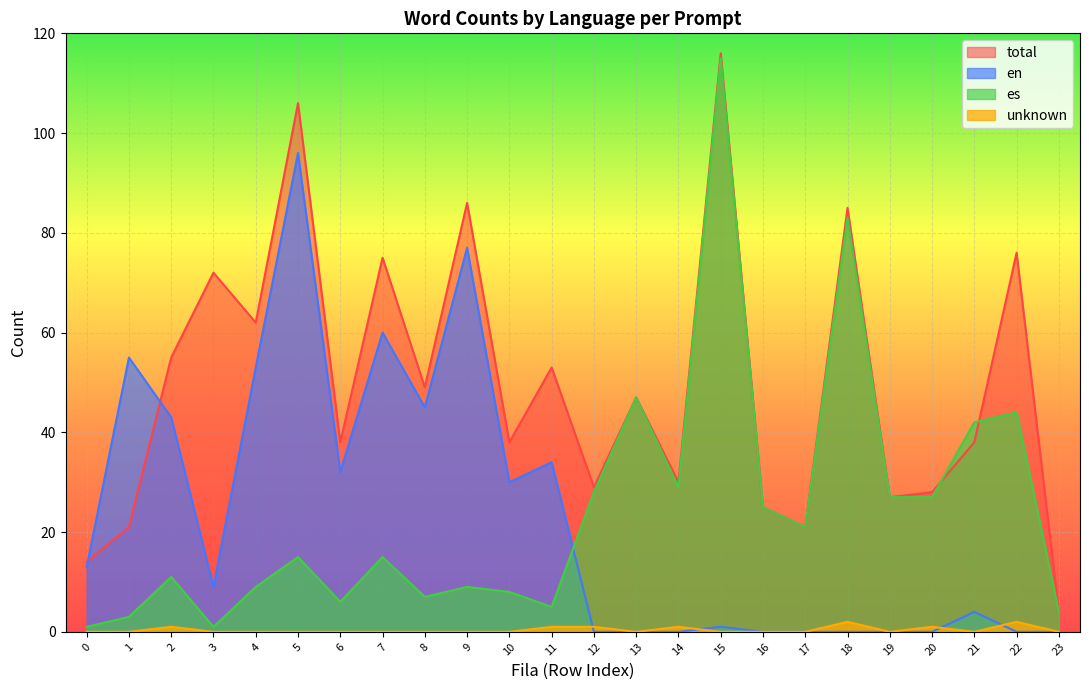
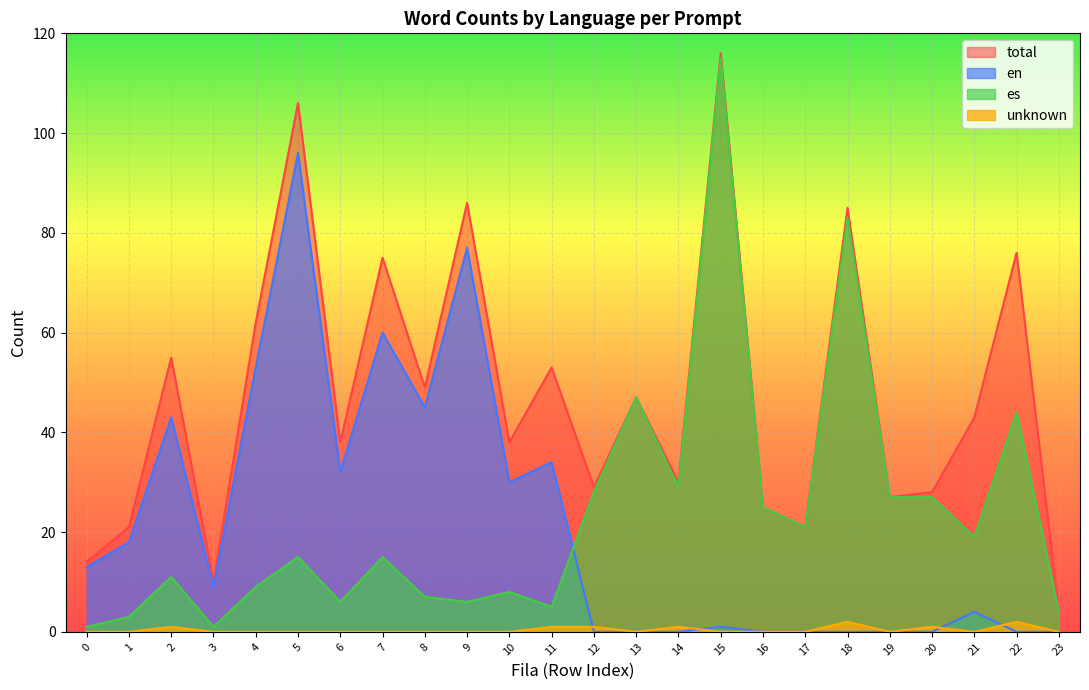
en, 1: 55 -> 18
total, 3: 72 -> 10
es, 9: 9 -> 6
total, 21: 38 -> 43
es, 21: 42 -> 19
